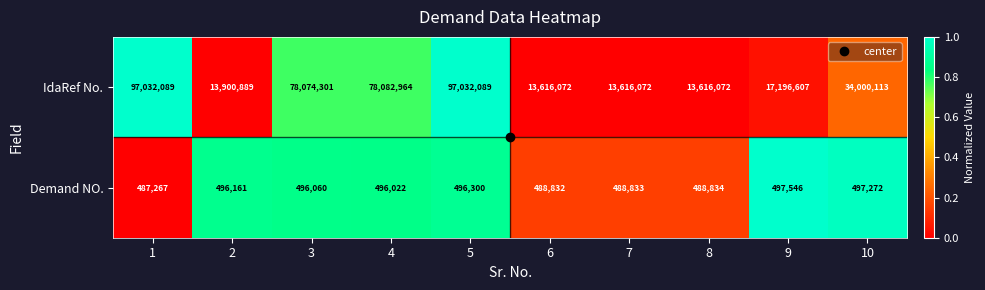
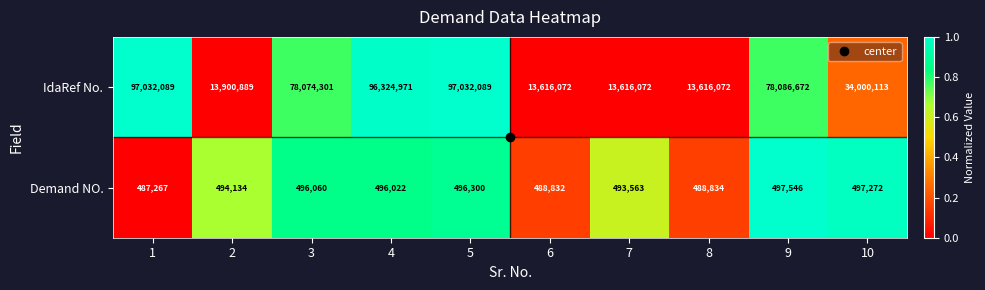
IdaRef No., 4: 78,082,964 -> 96,324,971
IdaRef No., 9: 17,196,607 -> 78,086,672
Demand NO., 2: 496,161 -> 494,134
Demand NO., 7: 488,833 -> 493,563
